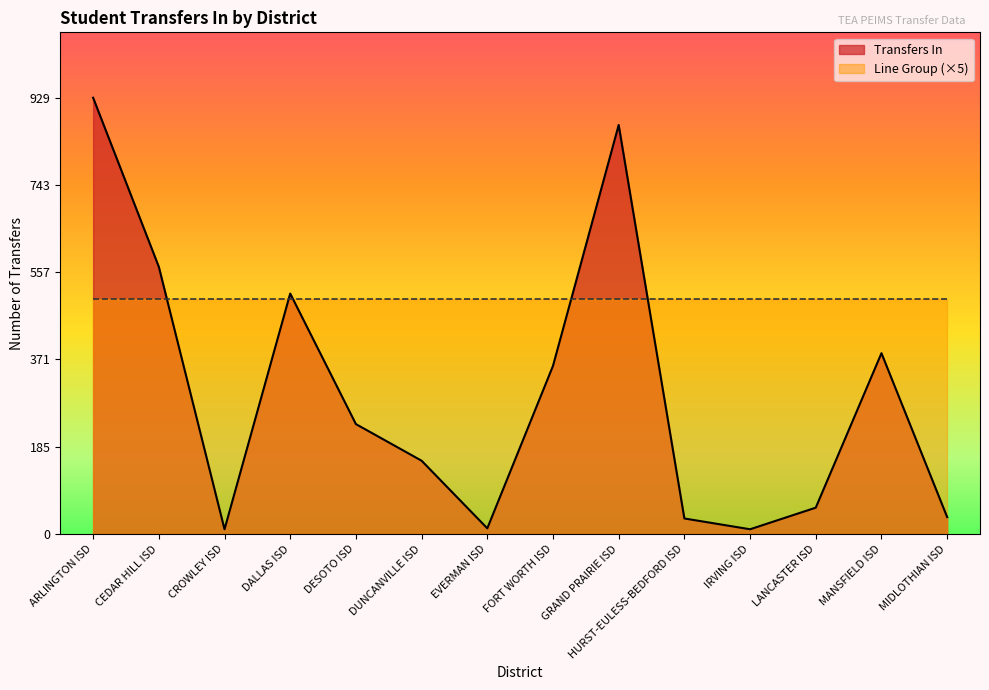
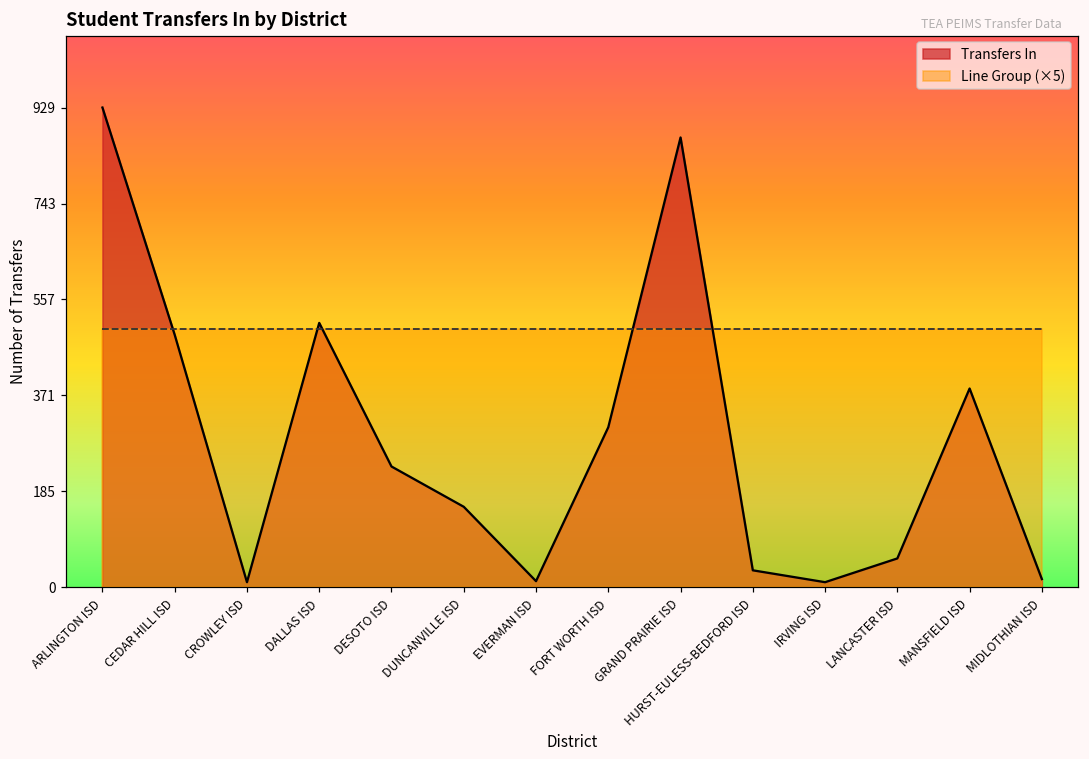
Transfers In, CEDAR HILL ISD: 570 -> 490
Transfers In, FORT WORTH ISD: 360 -> 310
Transfers In, MIDLOTHIAN ISD: 40 -> 20
